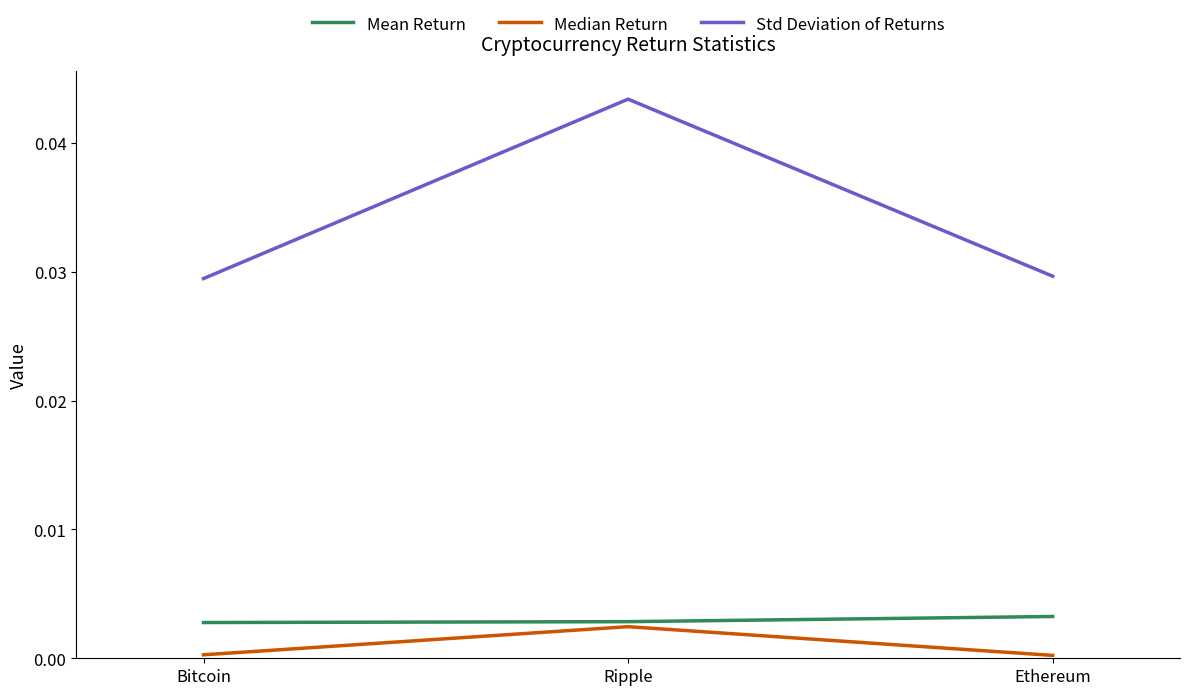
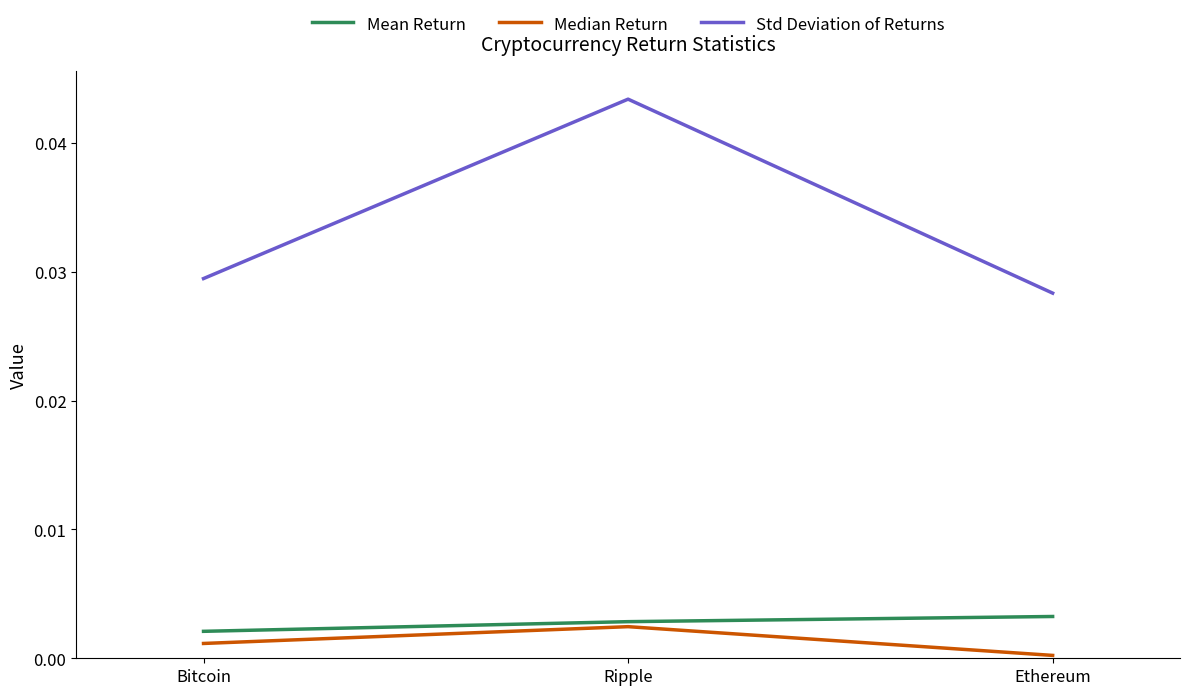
Mean Return, Bitcoin: 0.0028 -> 0.0021
Median Return, Bitcoin: 0.0003 -> 0.0011
Std Deviation of Returns, Ethereum: 0.0297 -> 0.0283
